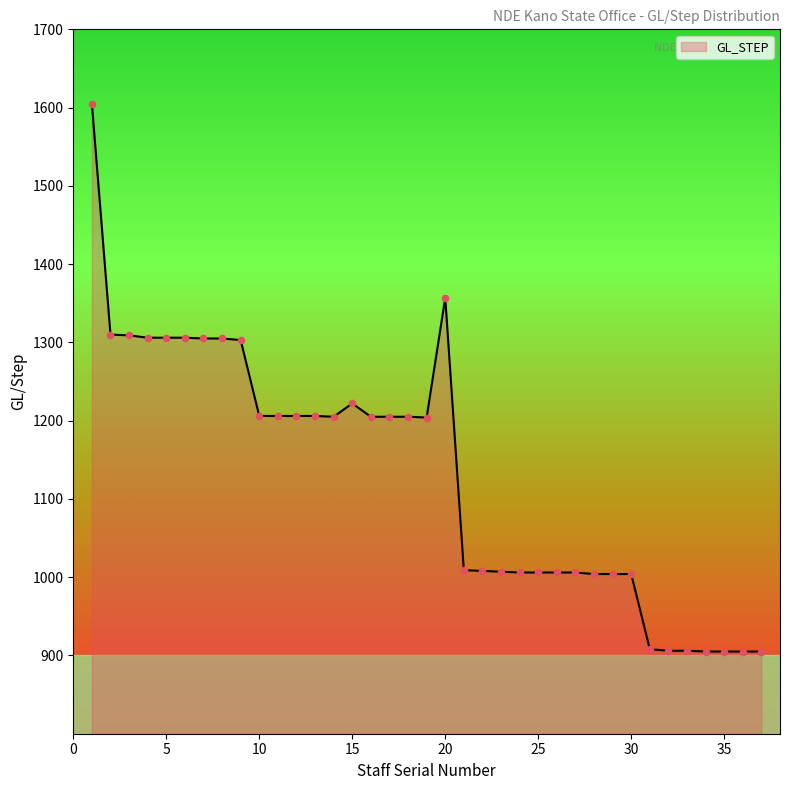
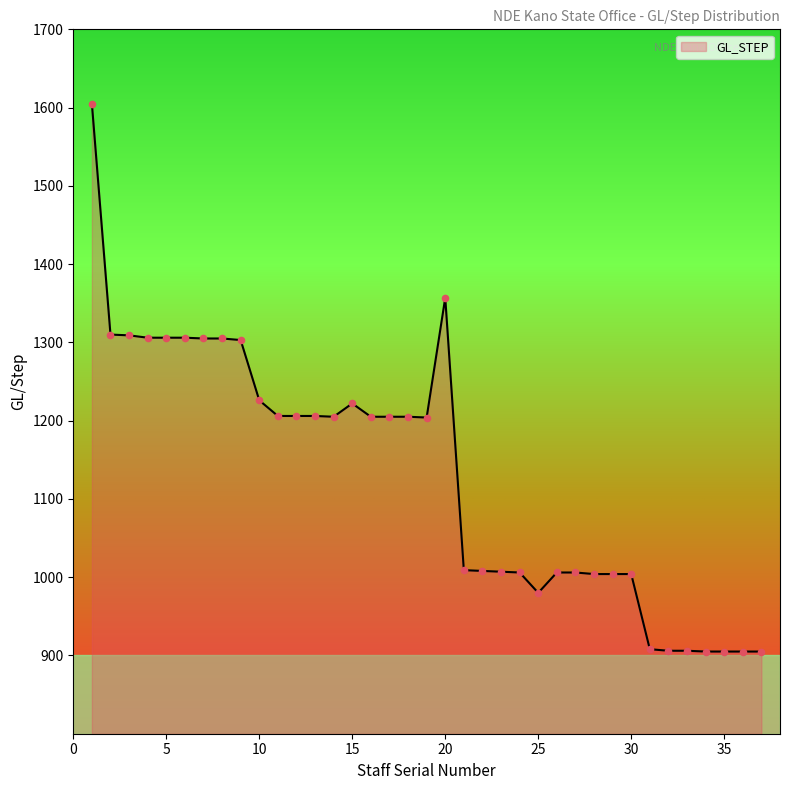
10: 1210 -> 1230
25: 1010 -> 980
